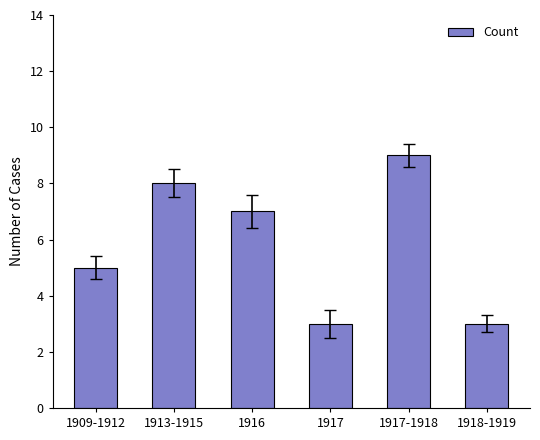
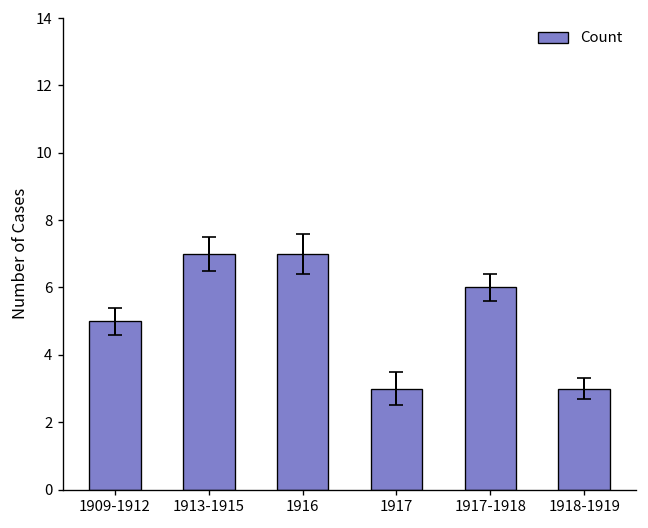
Count, 1913-1915: 8 -> 7
Count, 1917-1918: 9 -> 6
